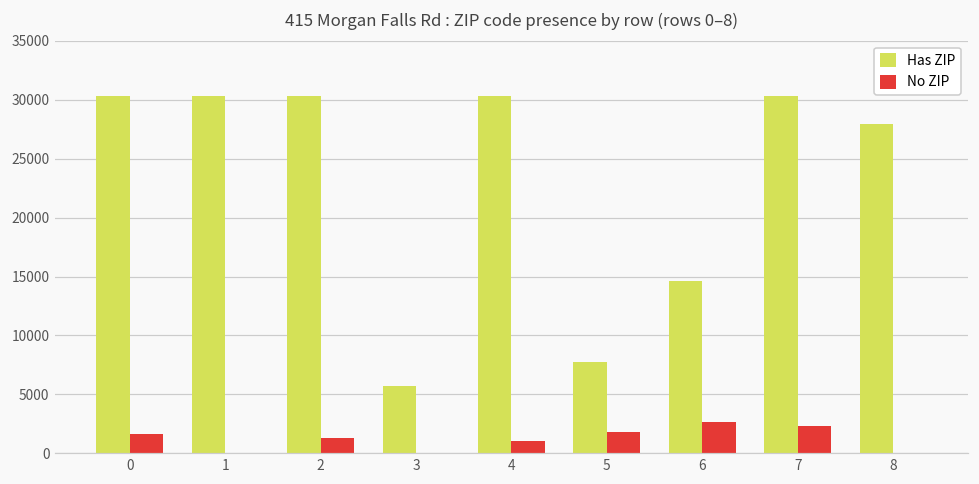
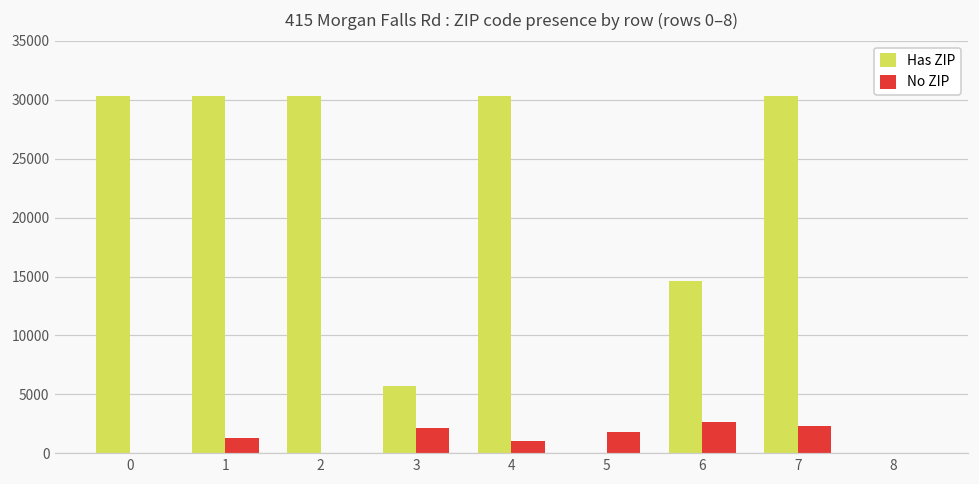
No ZIP, 0: 1600 -> 0
No ZIP, 1: 0 -> 1300
No ZIP, 2: 1300 -> 0
No ZIP, 3: 0 -> 2100
Has ZIP, 5: 7700 -> 0
Has ZIP, 8: 28000 -> 0
